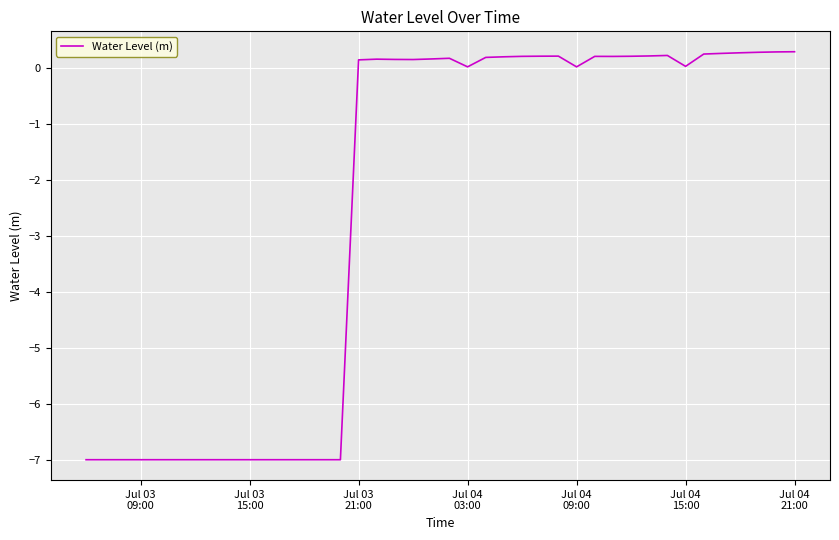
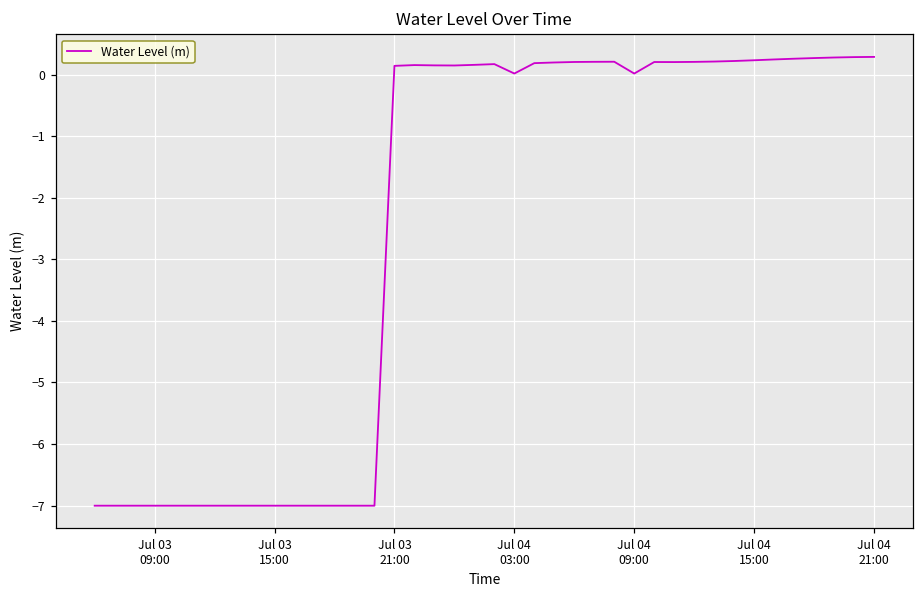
Jul 04 15:00: 0.0 -> 0.2
